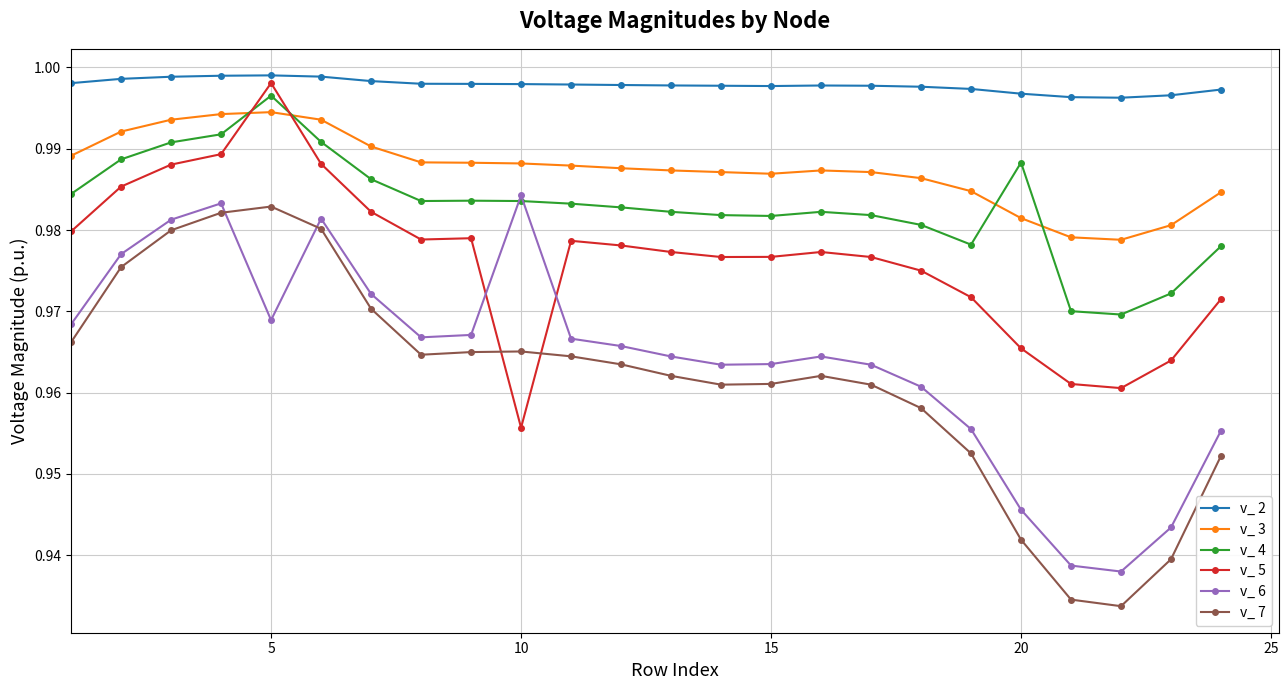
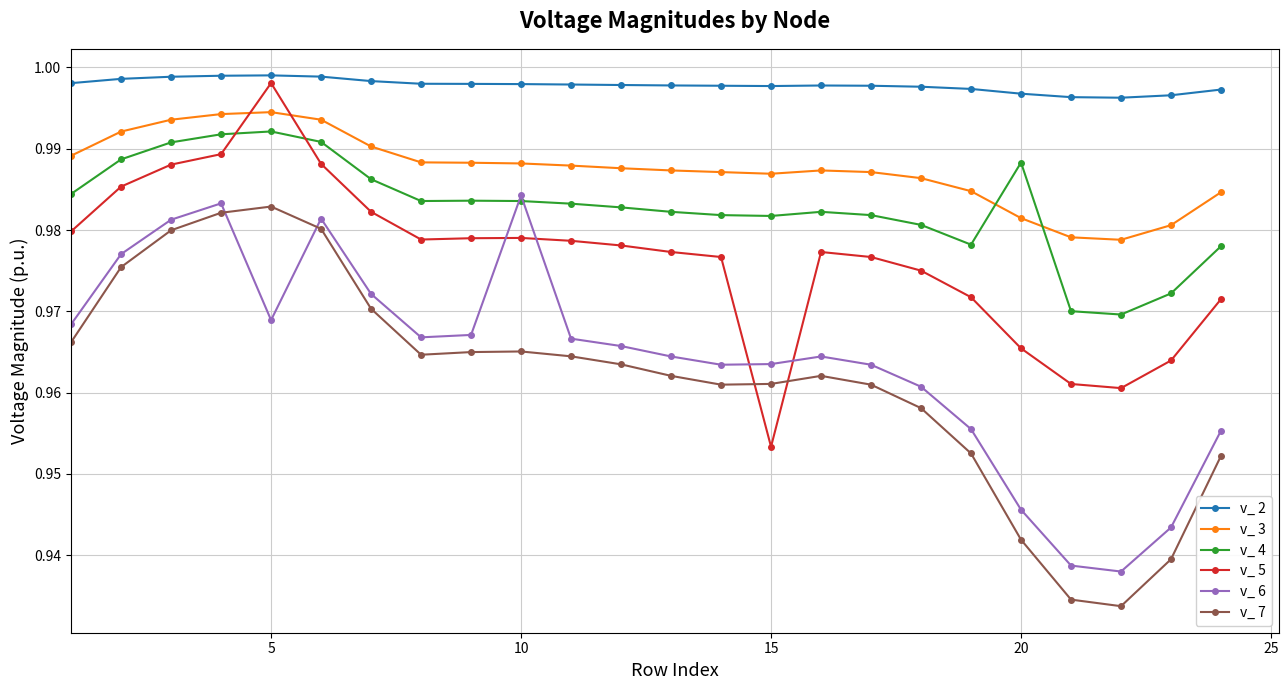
v_ 4, 5: 0.997 -> 0.992
v_ 5, 10: 0.956 -> 0.979
v_ 5, 15: 0.977 -> 0.953
